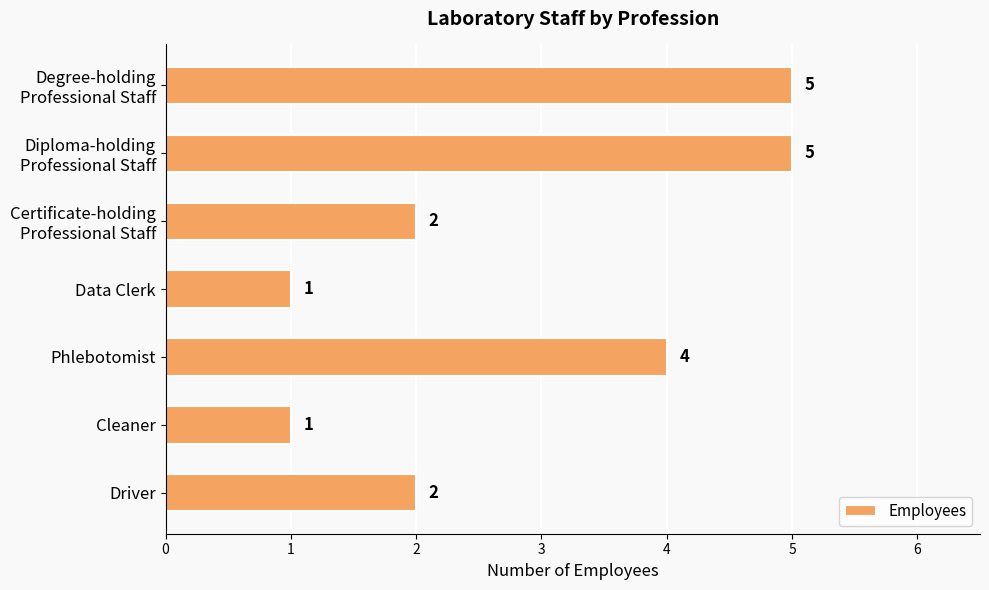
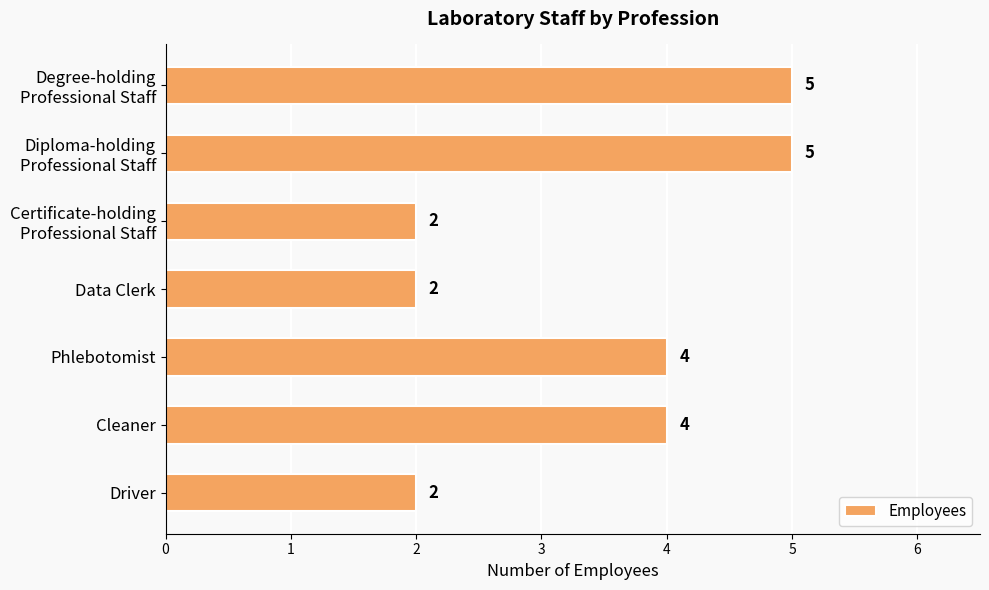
Data Clerk: 1 -> 2
Cleaner: 1 -> 4
